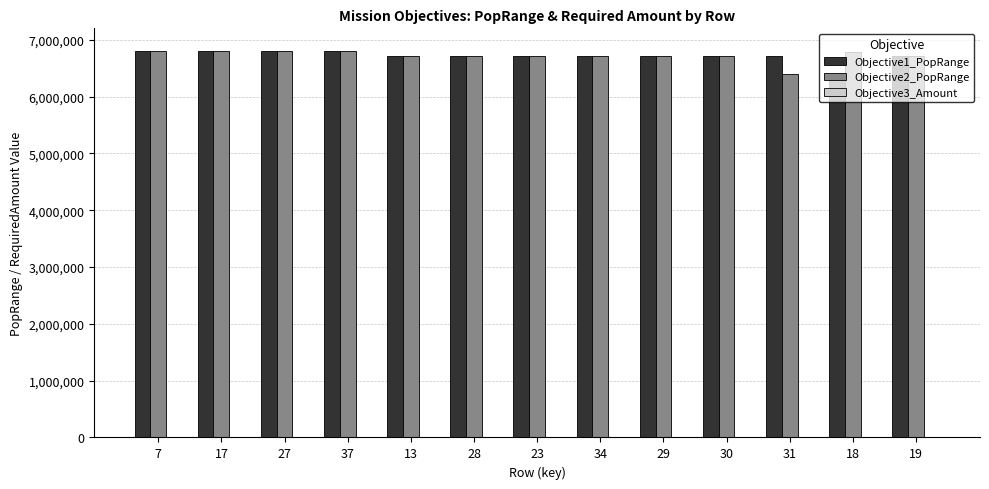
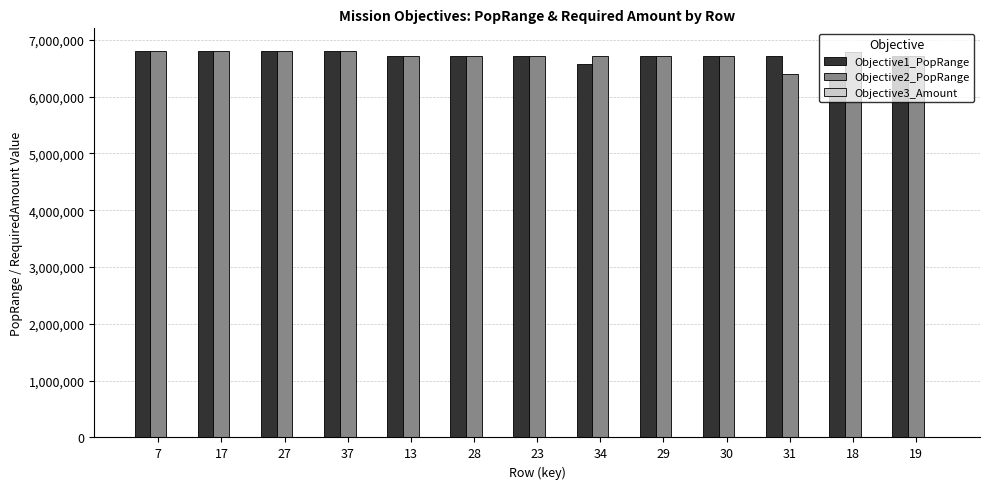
Objective1_PopRange, 34: 6,700,000 -> 6,600,000
